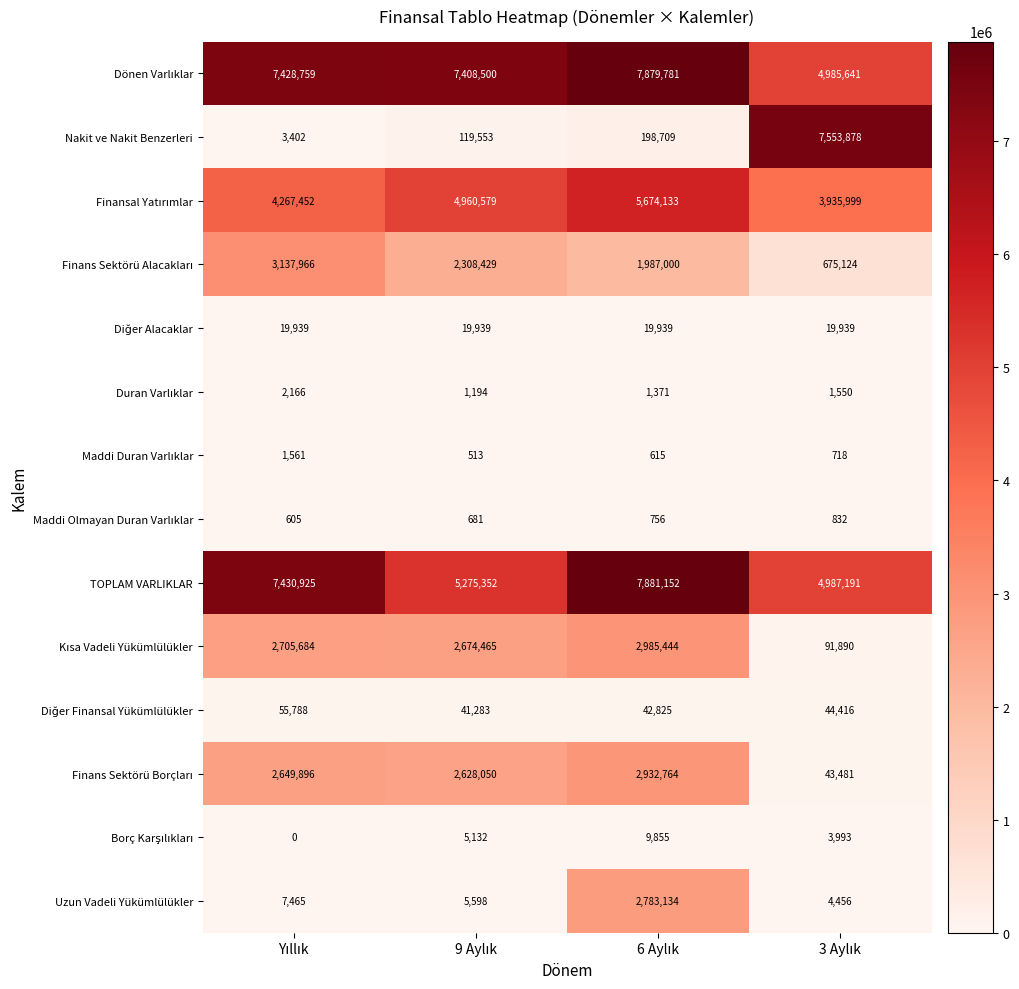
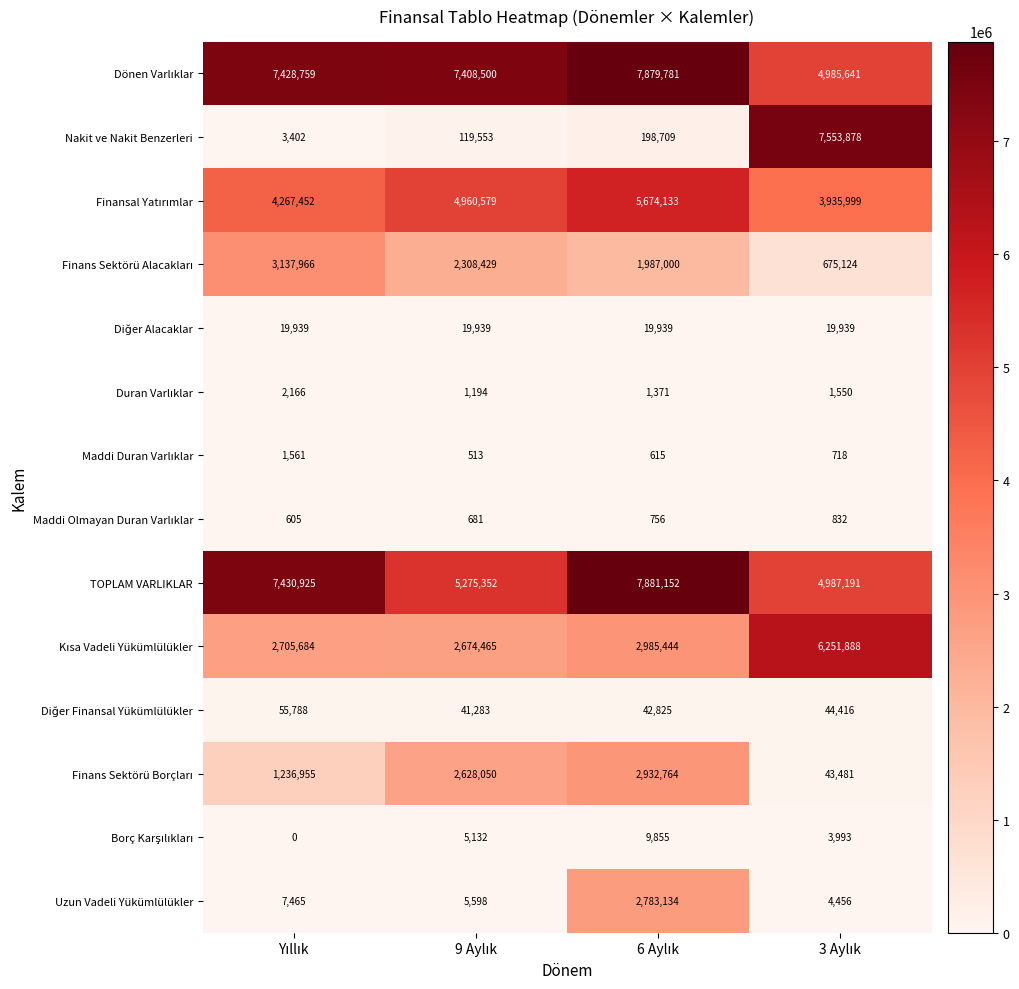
Kısa Vadeli Yükümlülükler, 3 Aylık: 91,890 -> 6,251,888
Finans Sektörü Borçları, Yıllık: 2,649,896 -> 1,236,955
